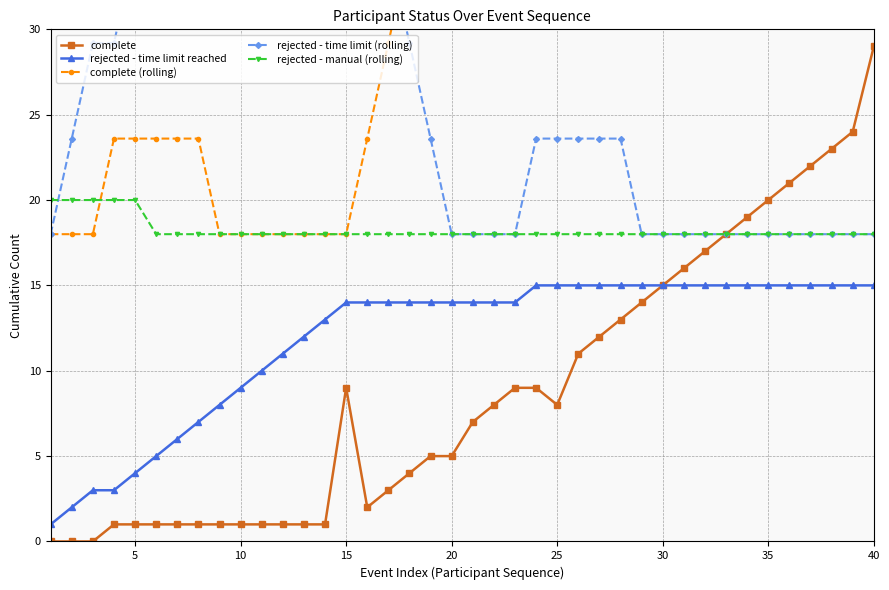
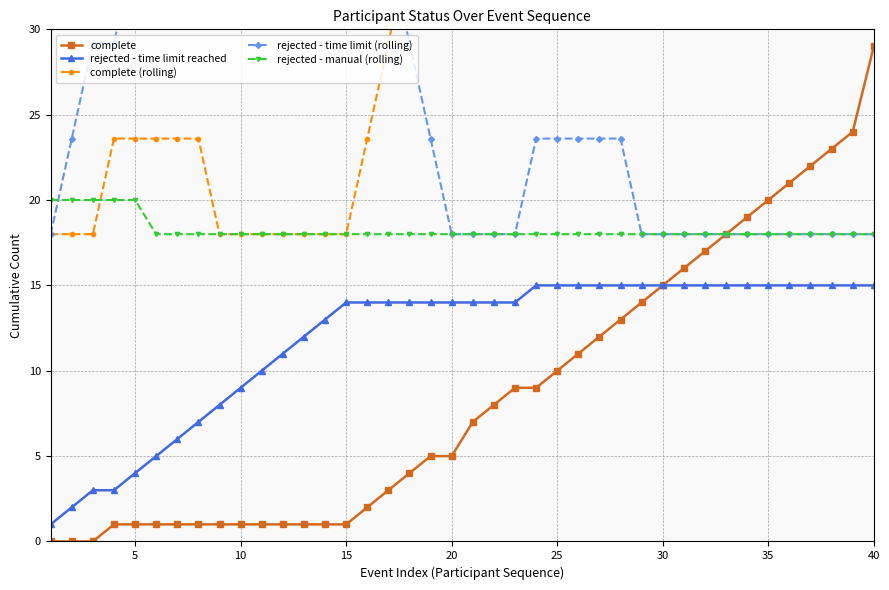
complete, 15: 9 -> 1
complete, 25: 8 -> 10
